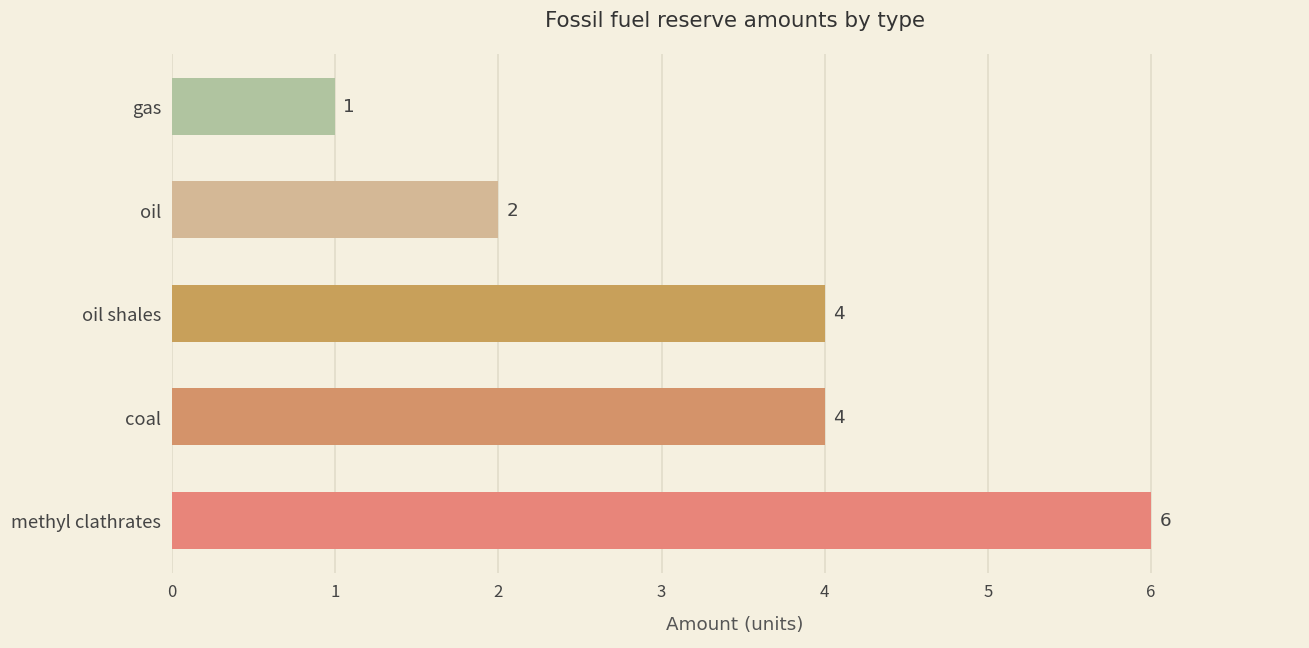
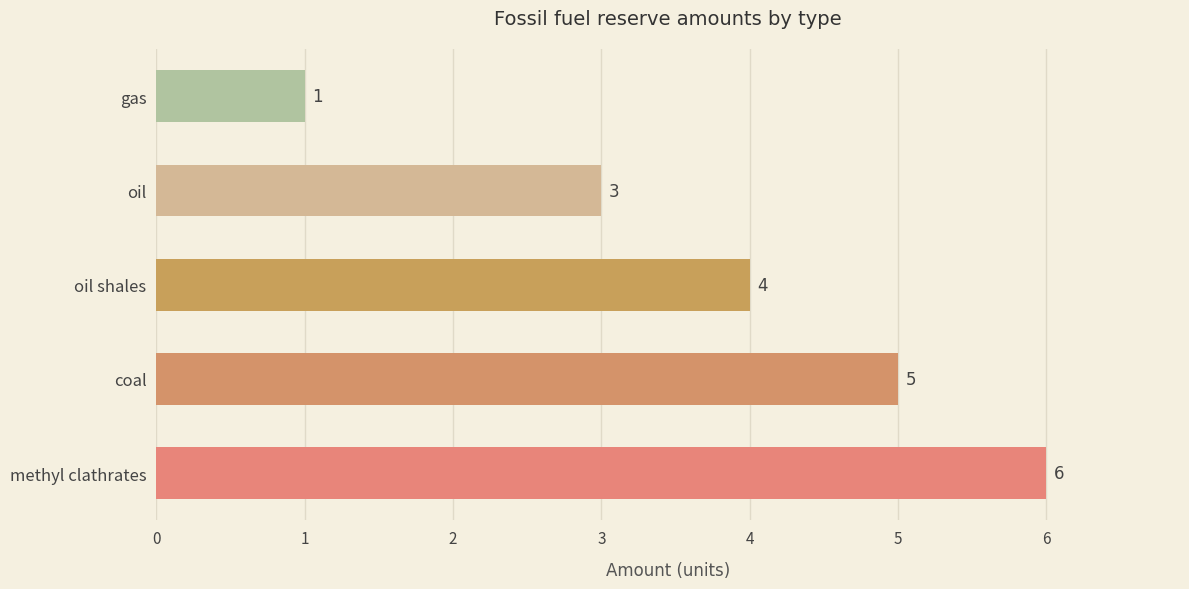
oil: 2 -> 3
coal: 4 -> 5
